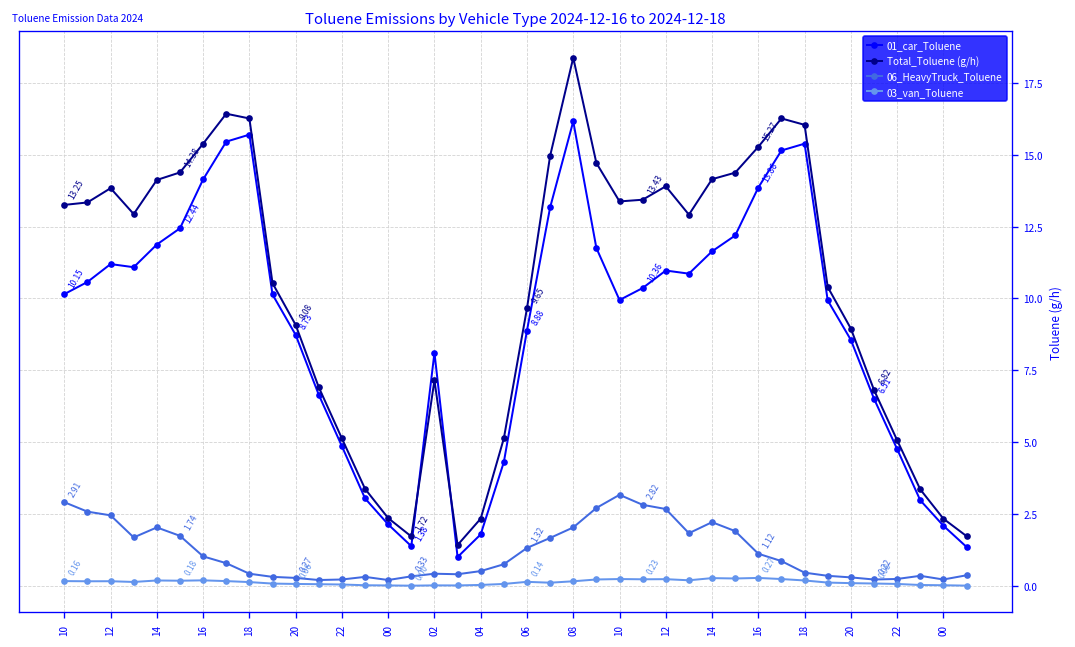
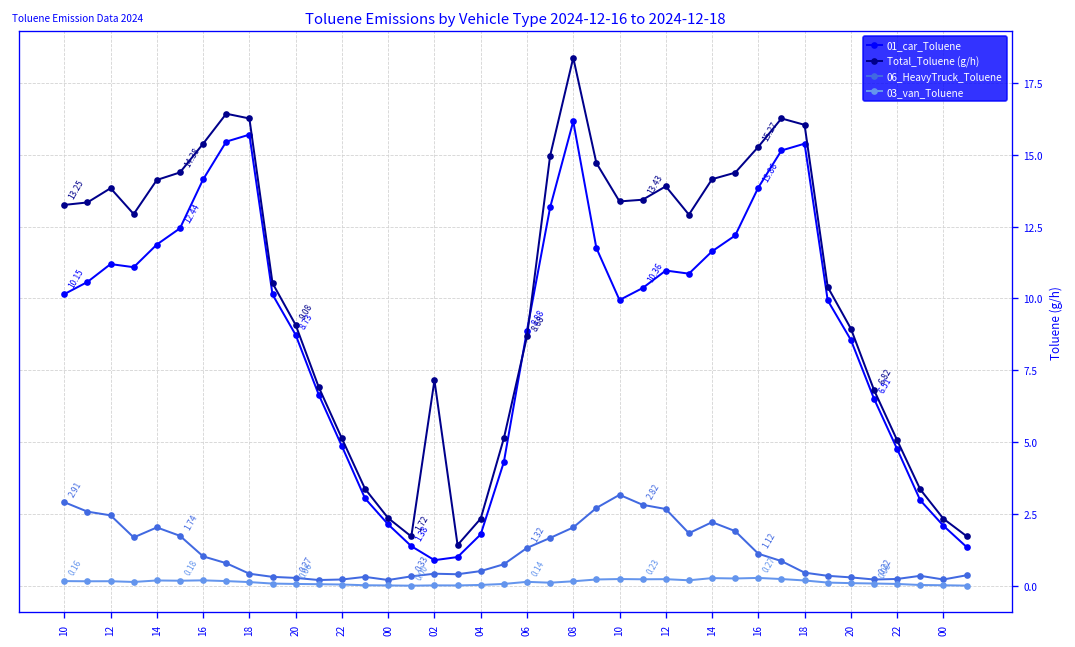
01_car_Toluene, 02: 8.1 -> 0.9
Total_Toluene (g/h), 06: 9.65 -> 8.68
